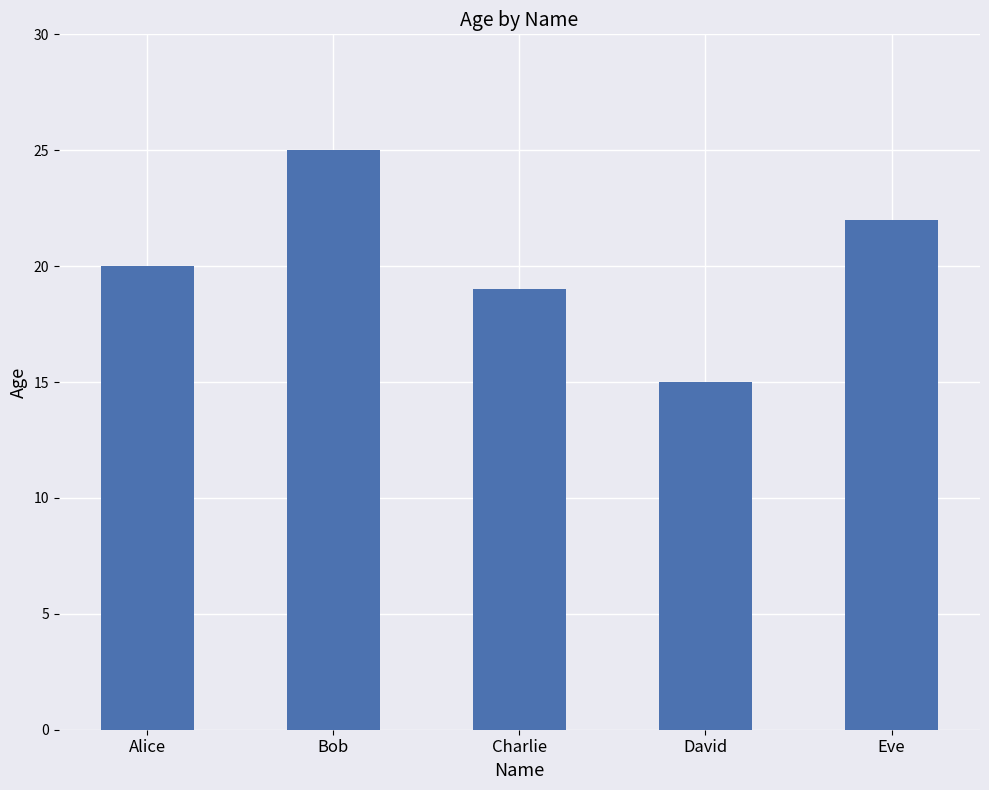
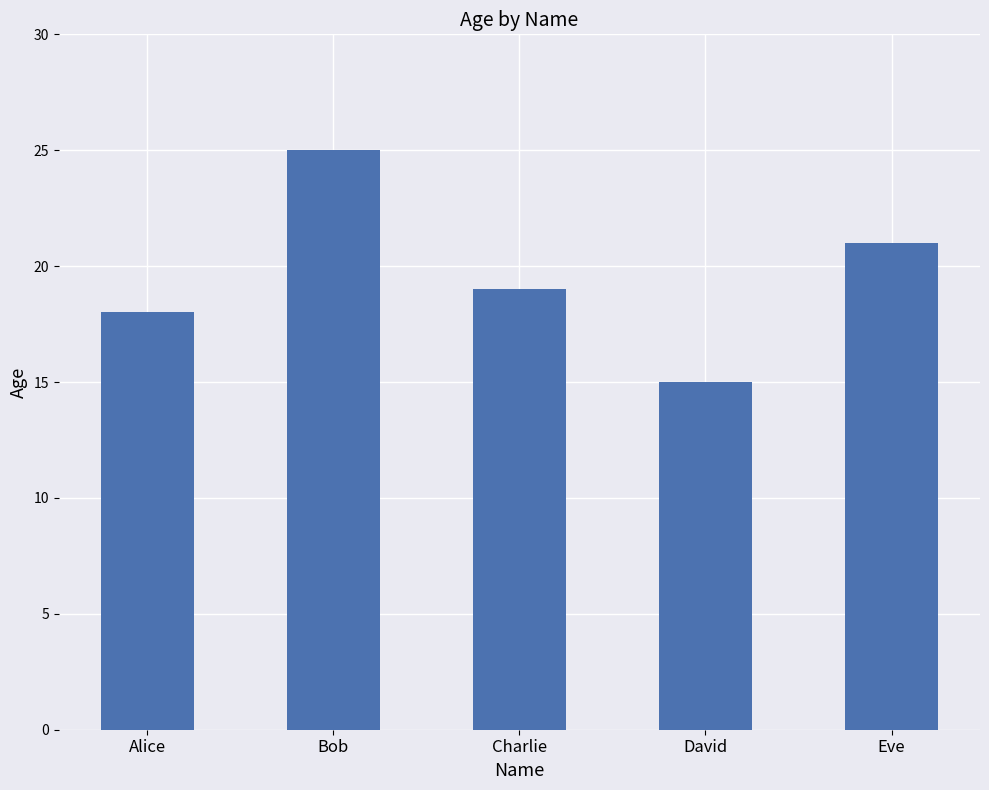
Alice: 20 -> 18
Eve: 22 -> 21
